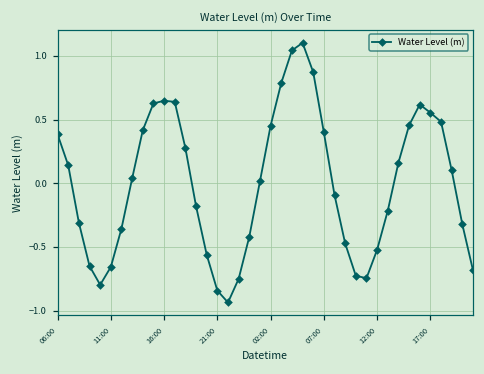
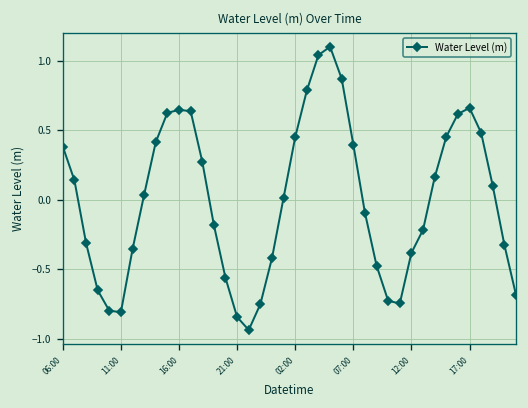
11:00: -0.66 -> -0.81
12:00: -0.52 -> -0.38
17:00: 0.55 -> 0.66
